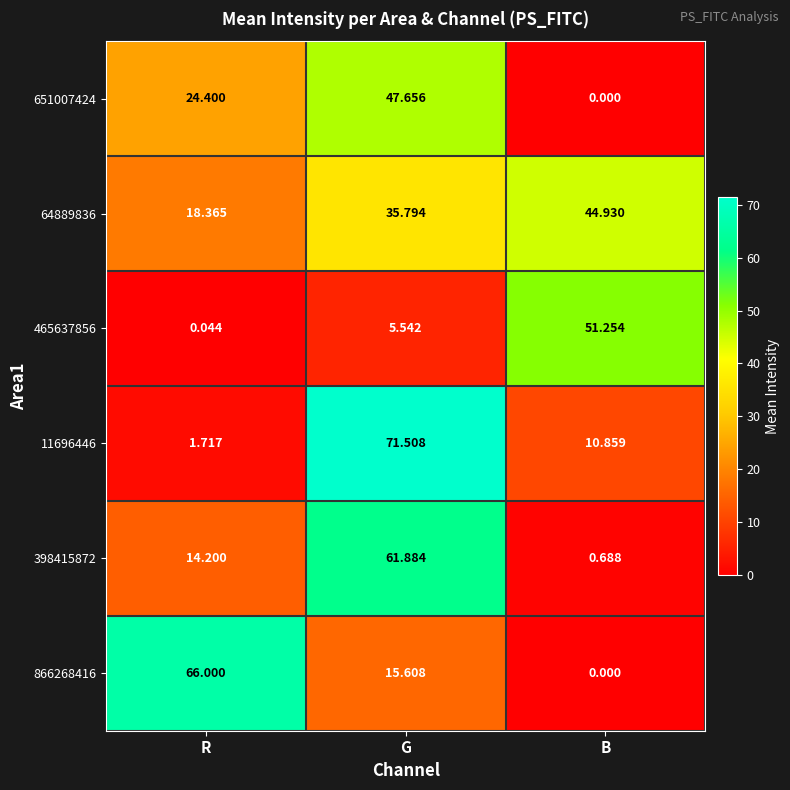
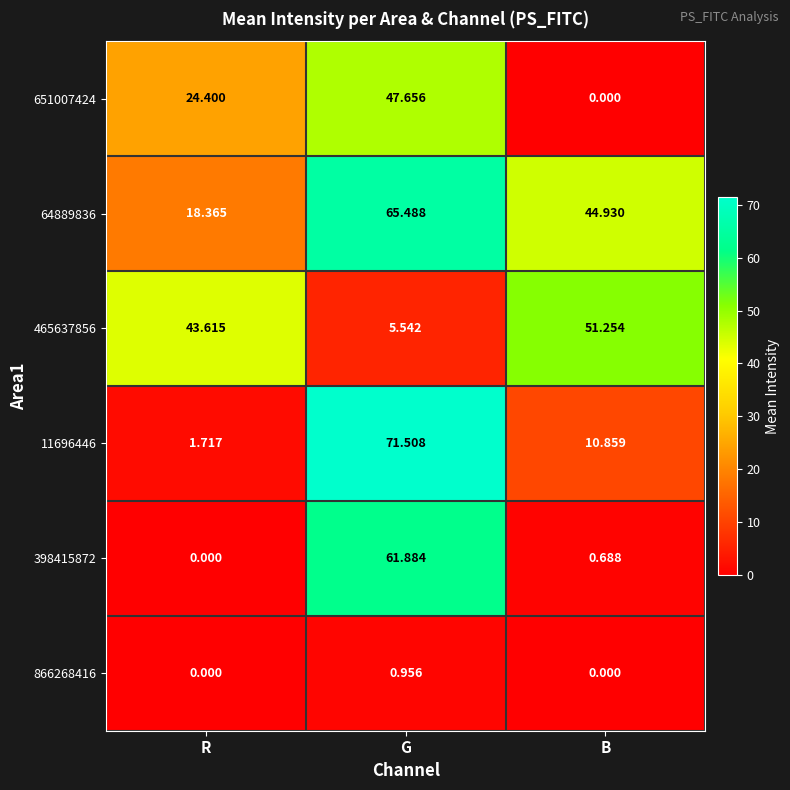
64889836, G: 35.794 -> 65.488
465637856, R: 0.044 -> 43.615
398415872, R: 14.200 -> 0.000
866268416, R: 66.000 -> 0.000
866268416, G: 15.608 -> 0.956
